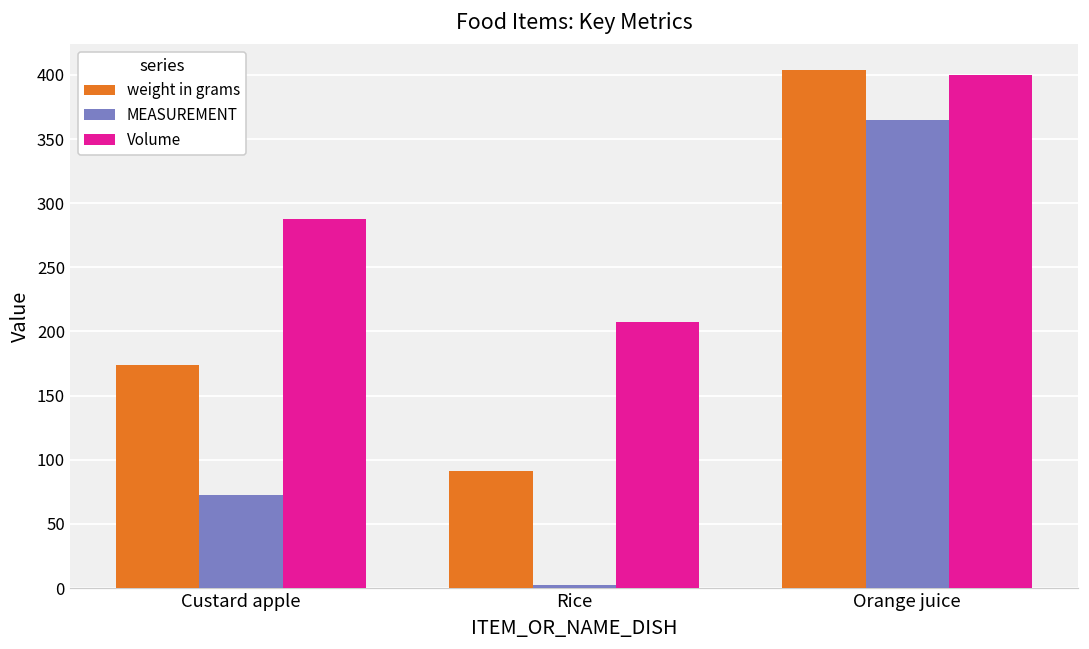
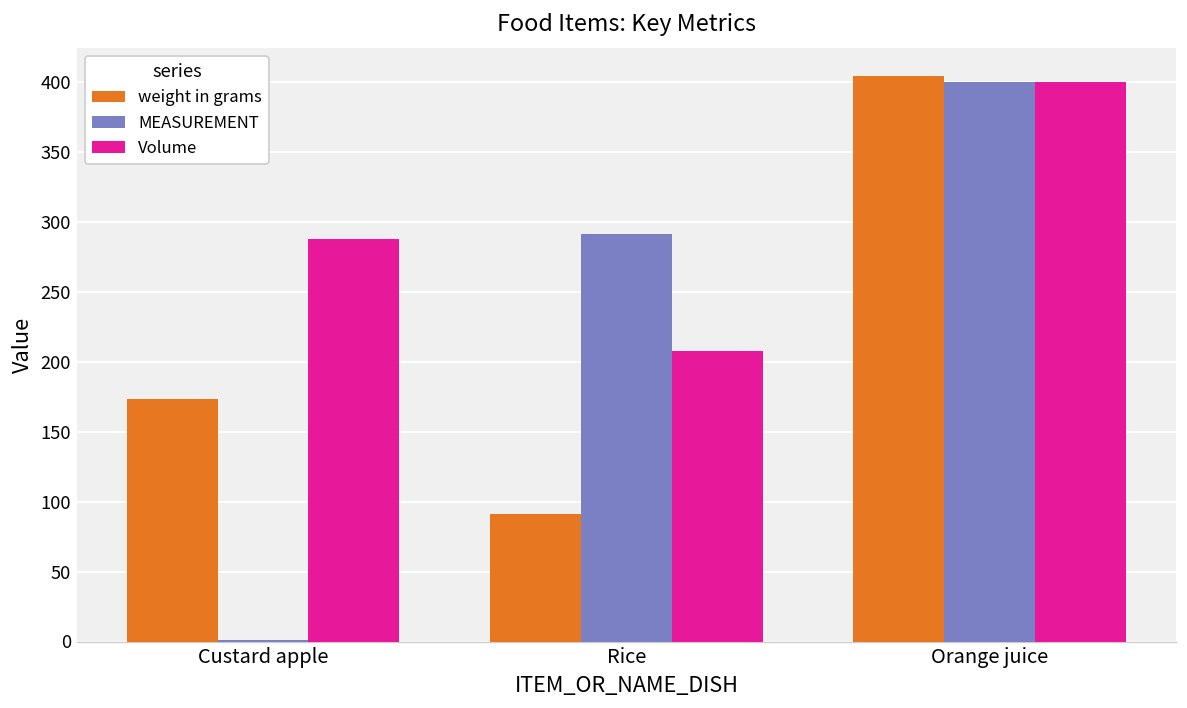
MEASUREMENT, Custard apple: 73 -> 1
MEASUREMENT, Rice: 2 -> 291
MEASUREMENT, Orange juice: 365 -> 400
